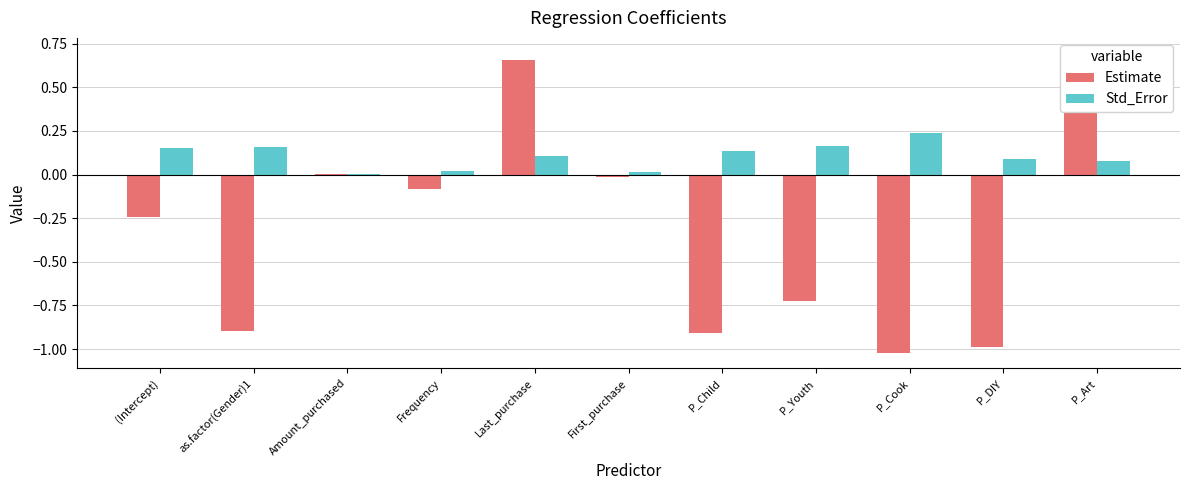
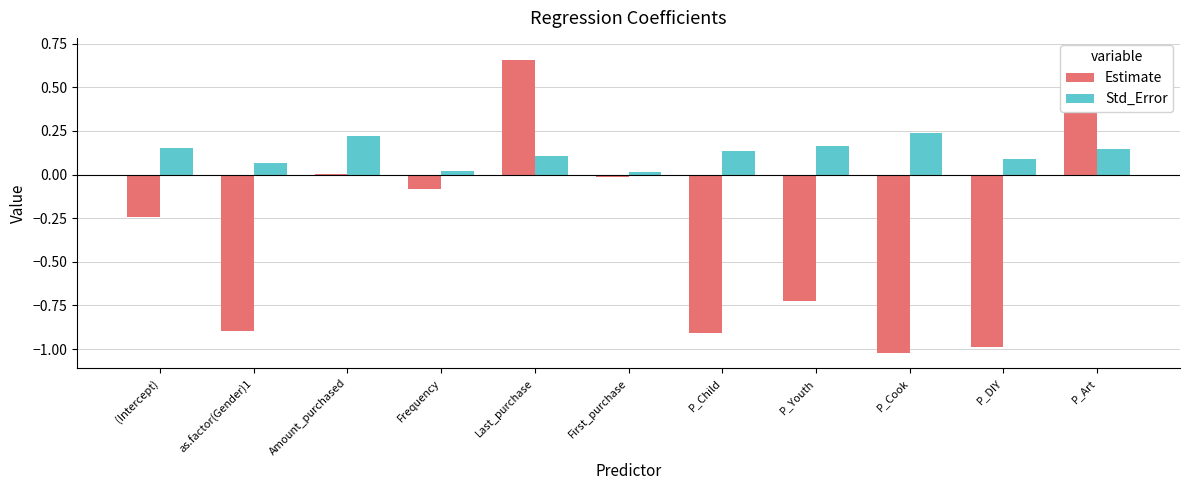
Std_Error, as.factor(Gender)1: 0.16 -> 0.07
Std_Error, Amount_purchased: 0.00 -> 0.22
Std_Error, P_Art: 0.08 -> 0.15
